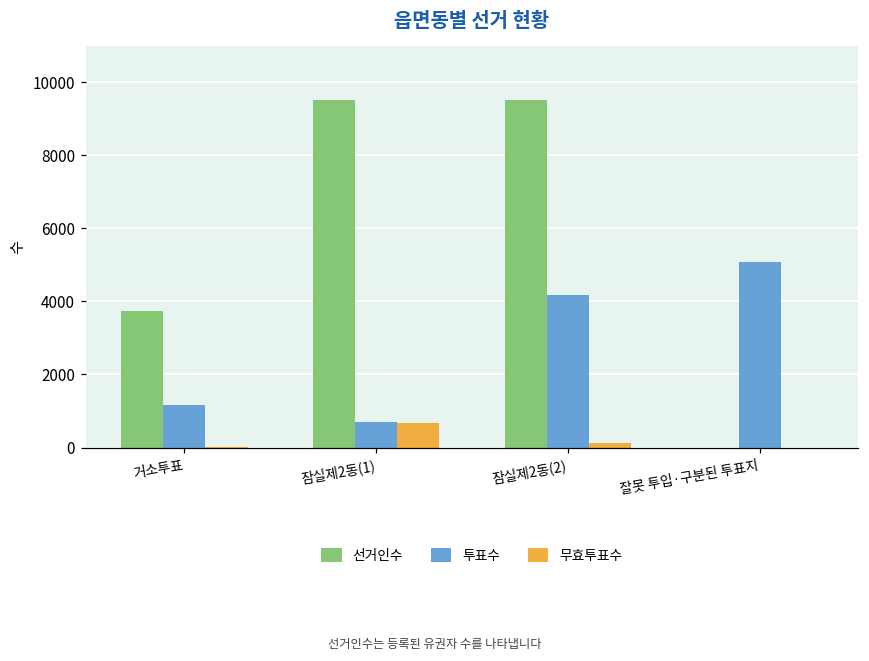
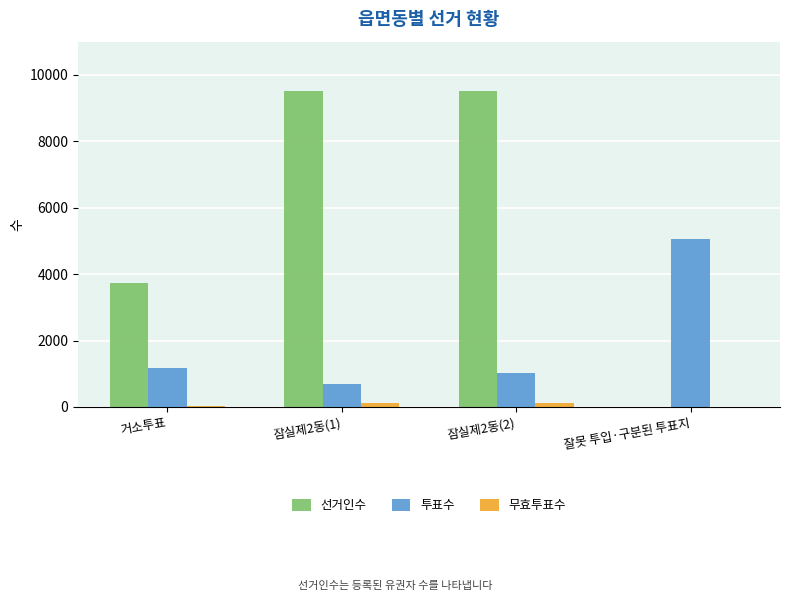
무효투표수, 잠실제2동(1): 700 -> 100
투표수, 잠실제2동(2): 4200 -> 1000
